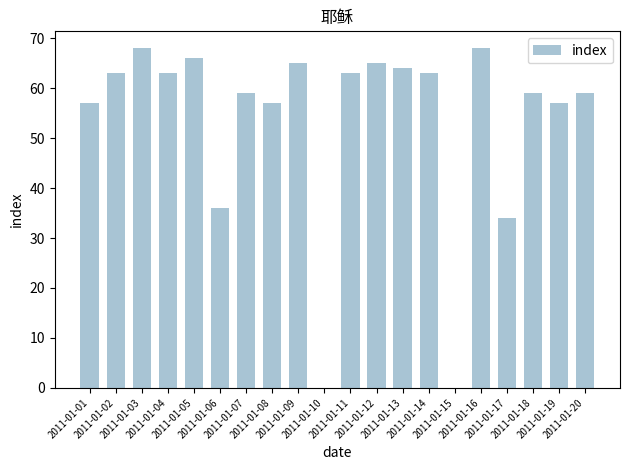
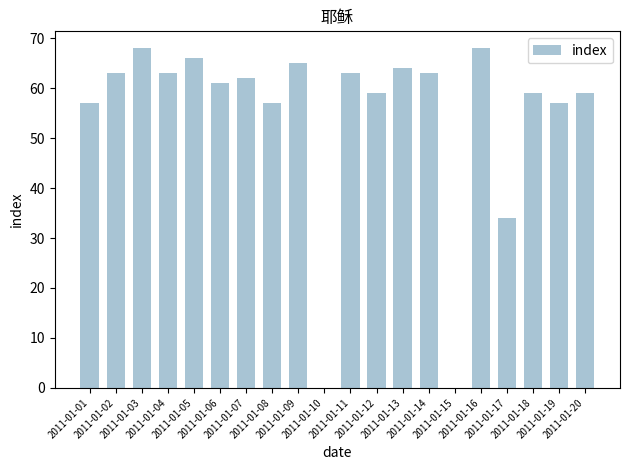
2011-01-06: 36 -> 61
2011-01-07: 59 -> 62
2011-01-12: 65 -> 59
